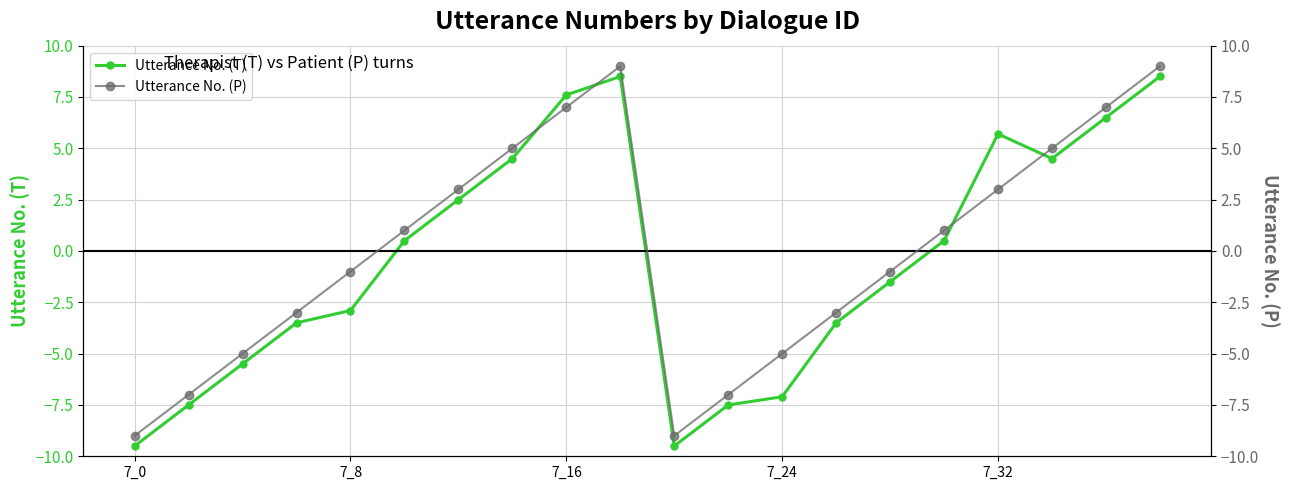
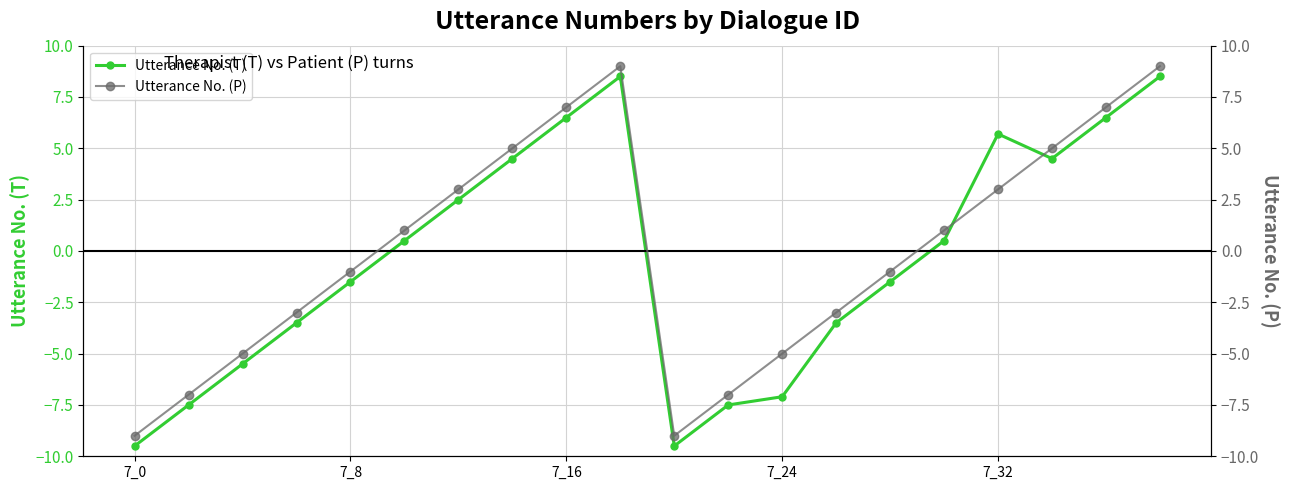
Utterance No. (T), 7_8: -2.9 -> -1.5
Utterance No. (T), 7_16: 7.6 -> 6.5
